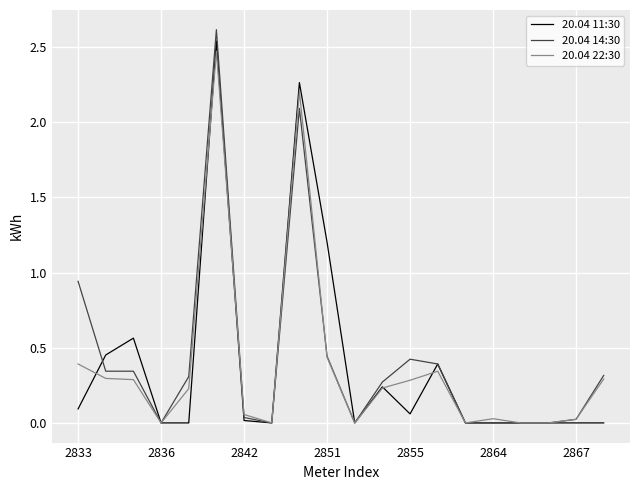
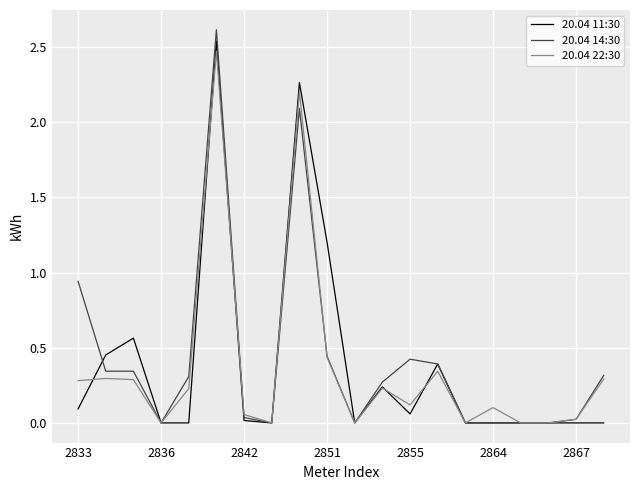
20.04 22:30, 2833: 0.39 -> 0.28
20.04 22:30, 2855: 0.28 -> 0.12
20.04 22:30, 2864: 0.03 -> 0.10
